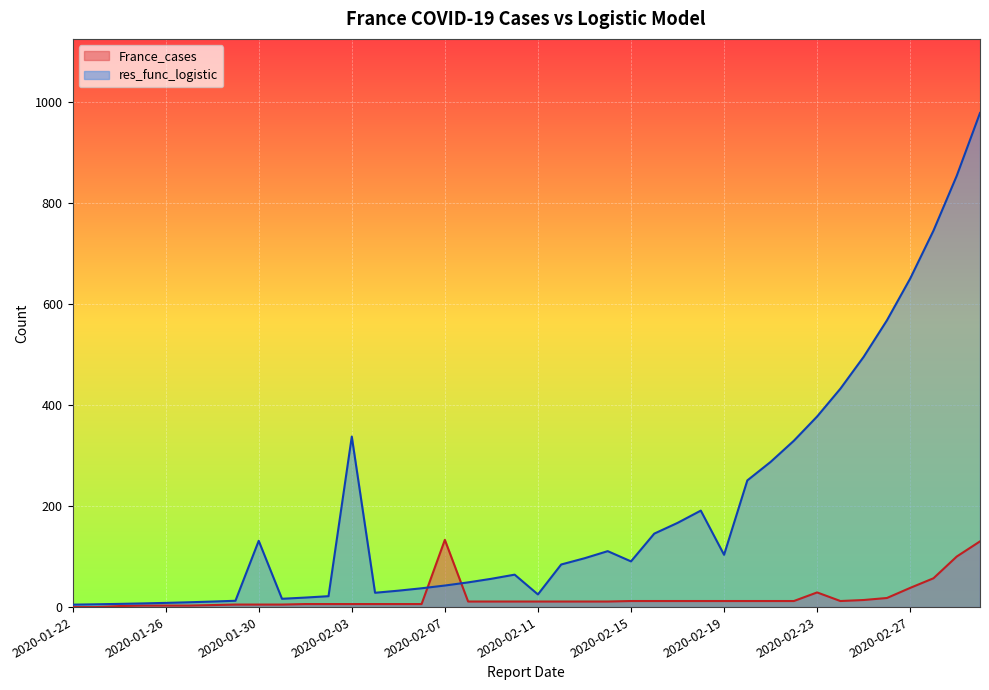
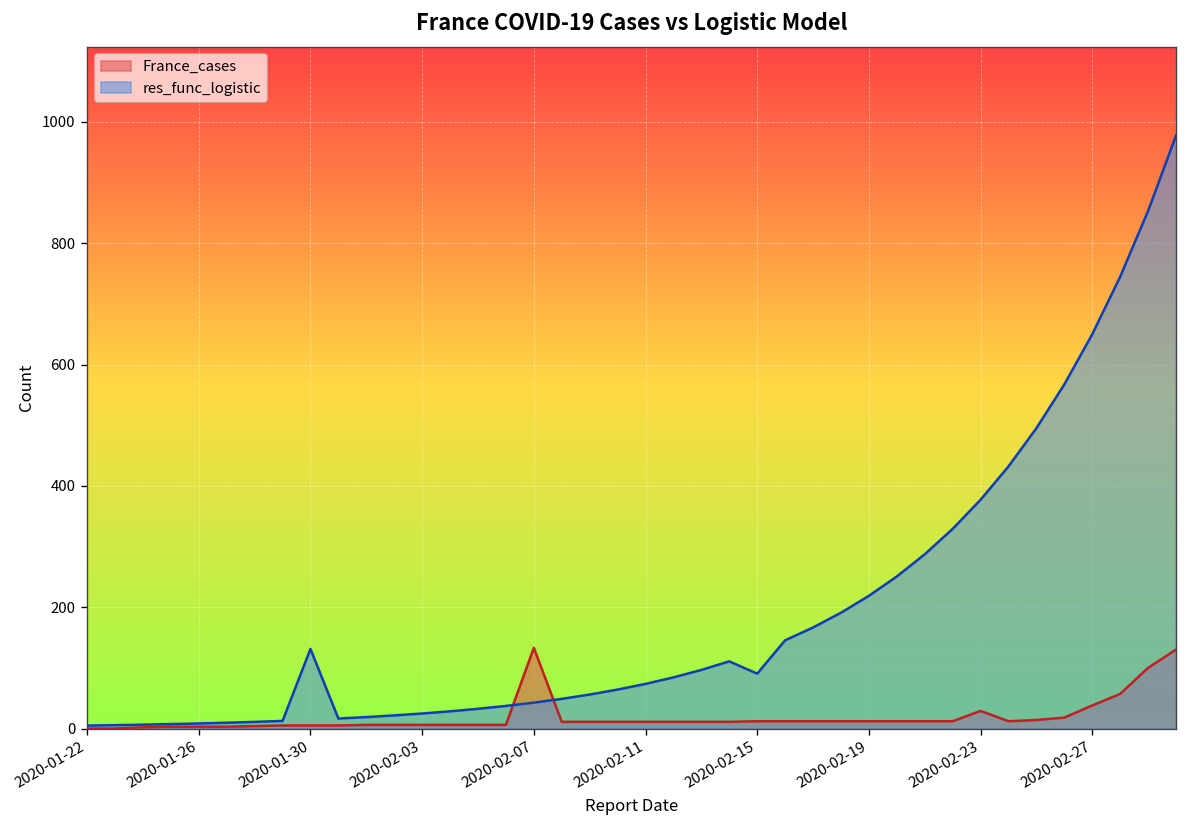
res_func_logistic, 2020-02-03: 340 -> 20
res_func_logistic, 2020-02-11: 30 -> 70
res_func_logistic, 2020-02-19: 100 -> 220
